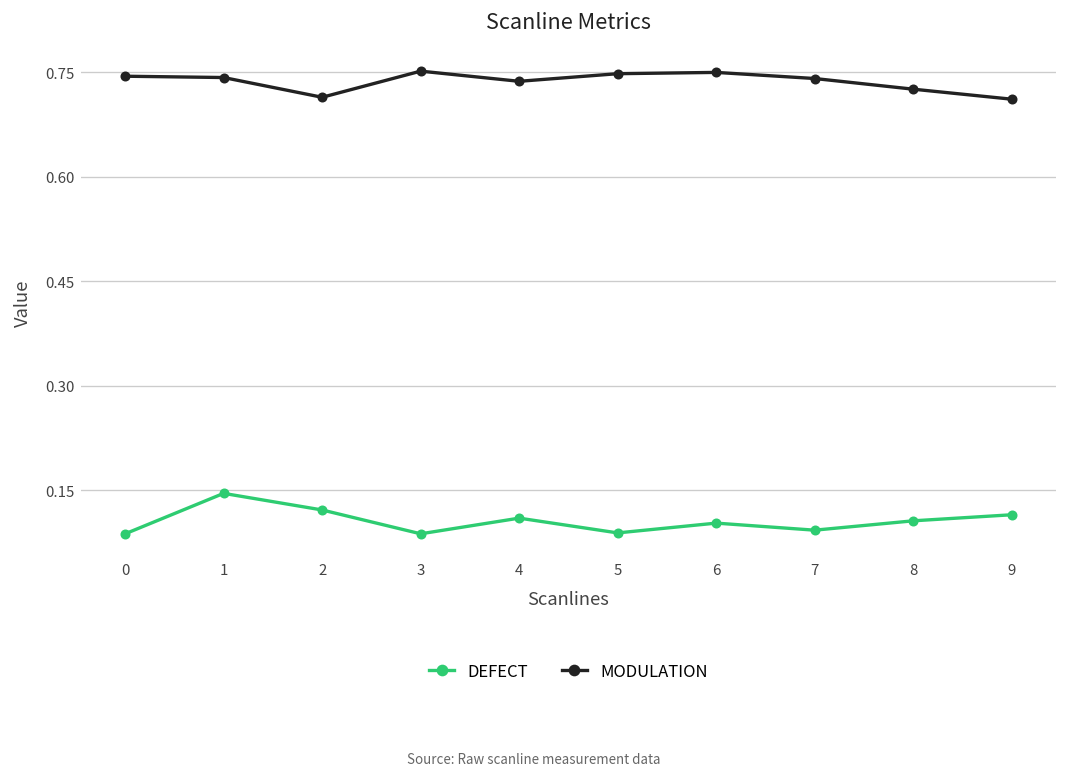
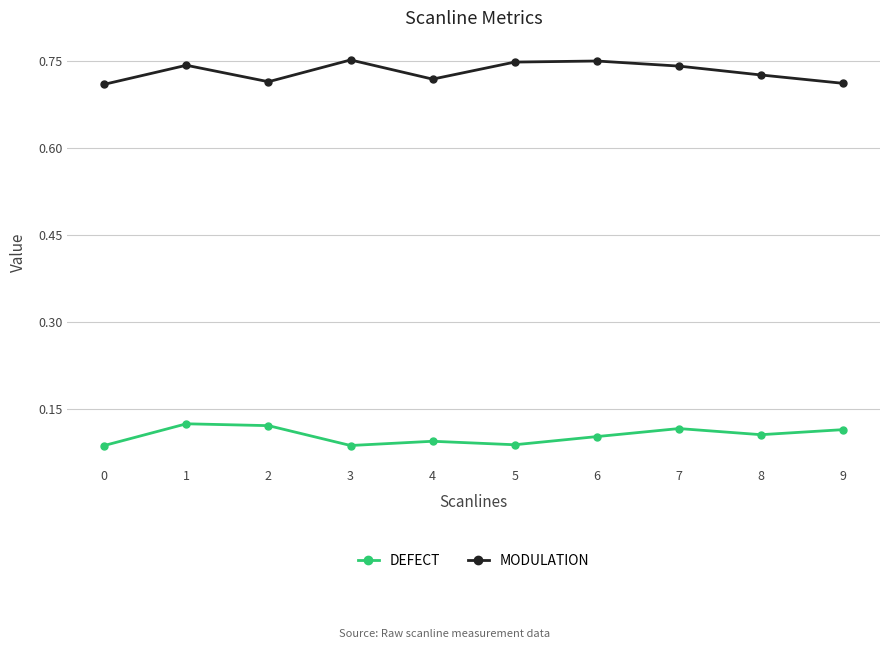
MODULATION, 0: 0.74 -> 0.71
DEFECT, 1: 0.15 -> 0.13
DEFECT, 4: 0.11 -> 0.09
MODULATION, 4: 0.74 -> 0.72
DEFECT, 7: 0.09 -> 0.12
